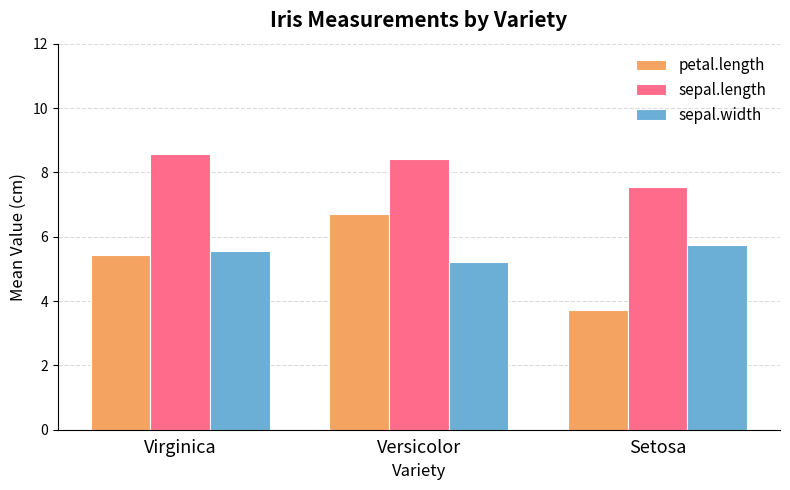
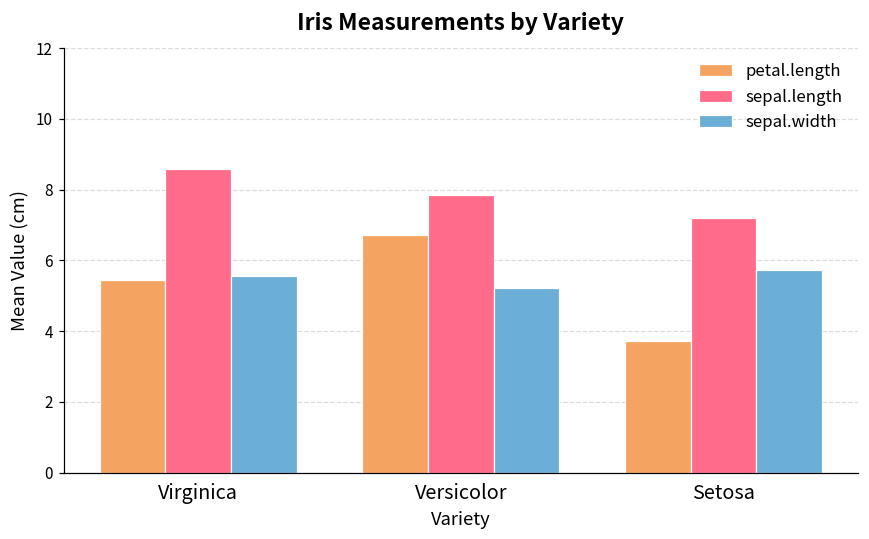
sepal.length, Versicolor: 8.4 -> 7.9
sepal.length, Setosa: 7.6 -> 7.2
